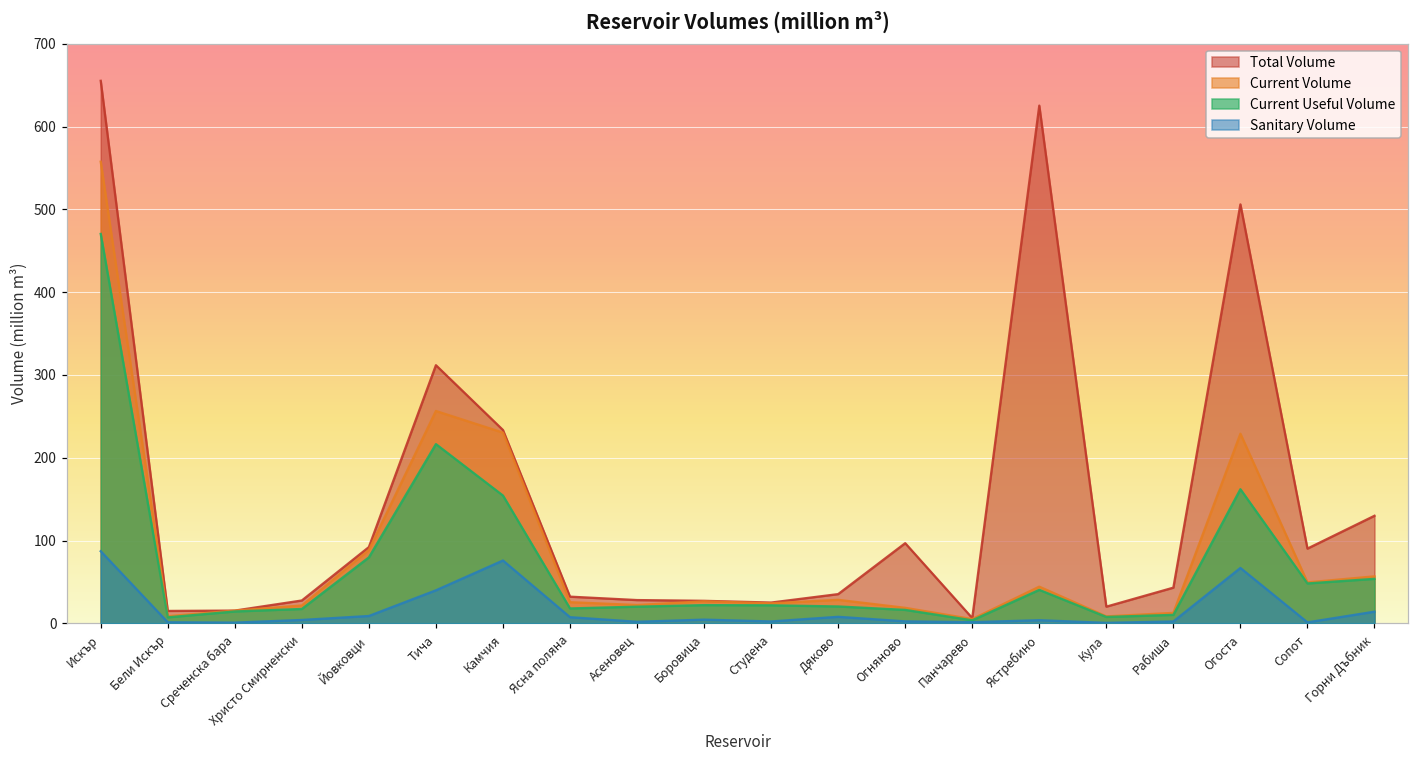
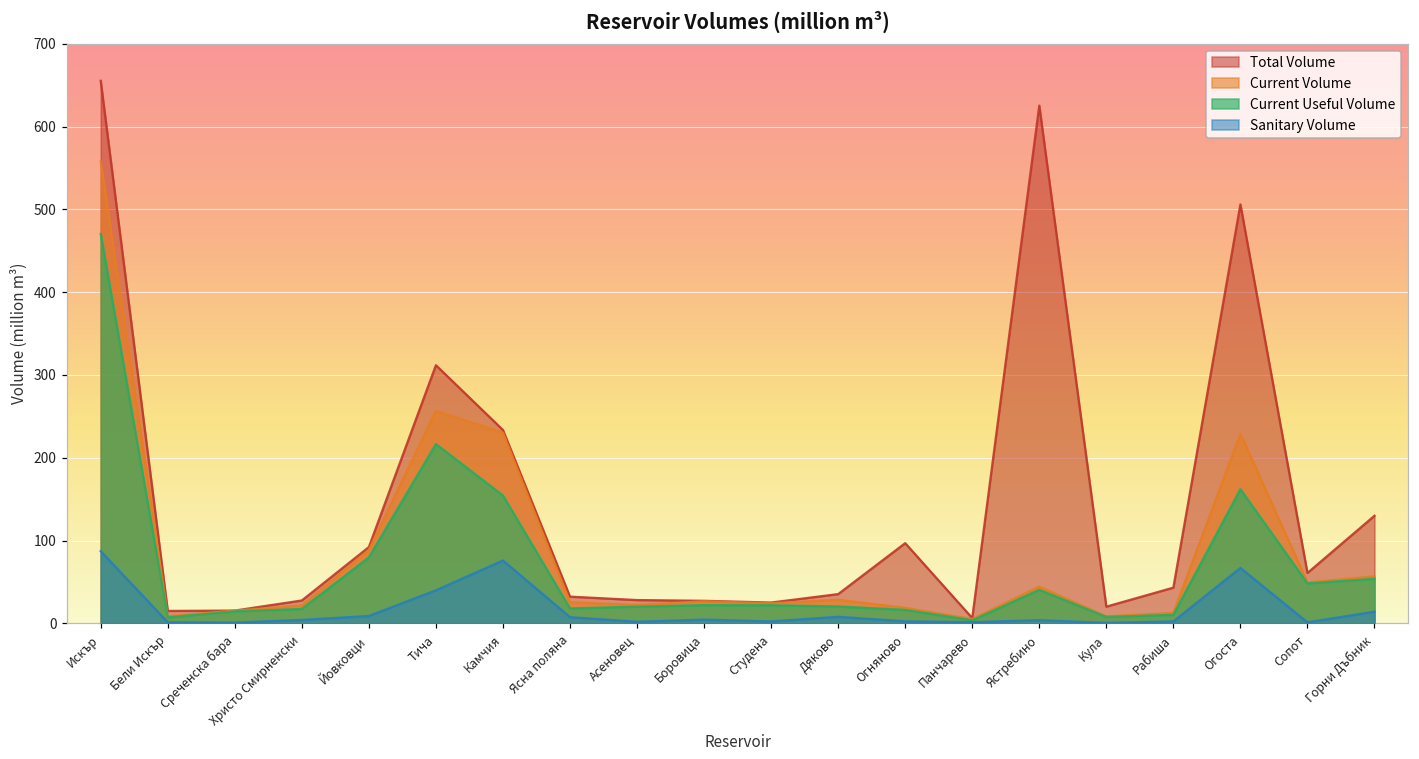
Total Volume, Сопот: 90 -> 60
